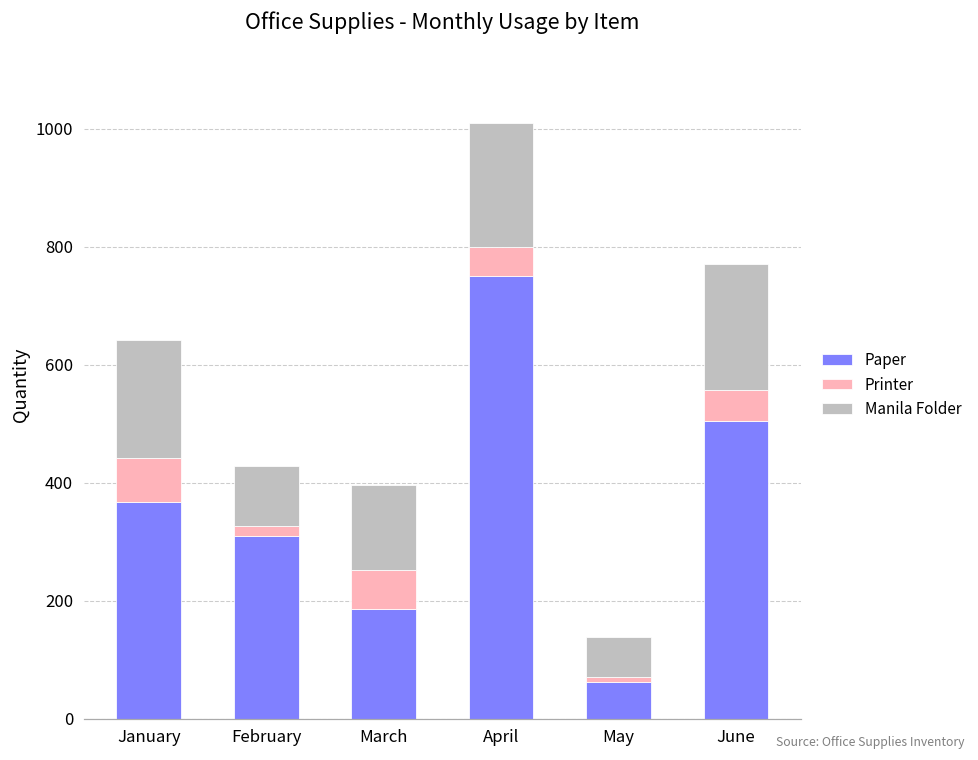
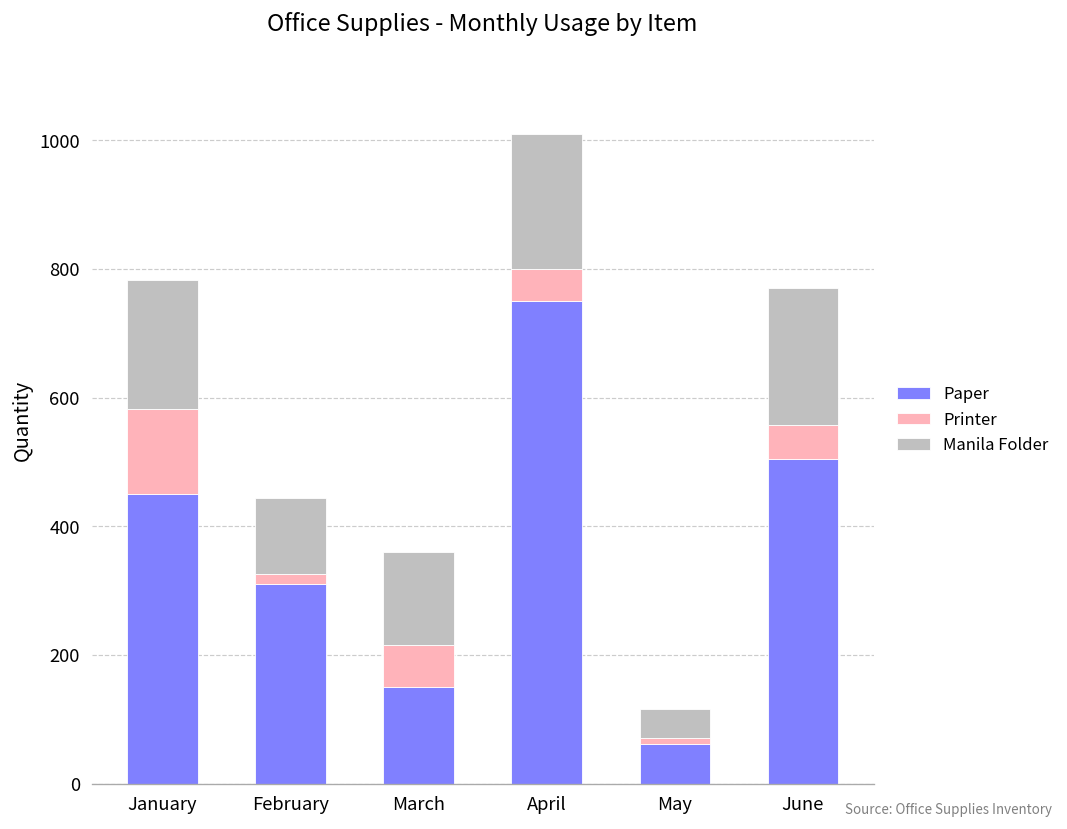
Paper, January: 370 -> 450
Printer, January: 80 -> 130
Manila Folder, February: 100 -> 120
Paper, March: 190 -> 150
Manila Folder, May: 70 -> 50
